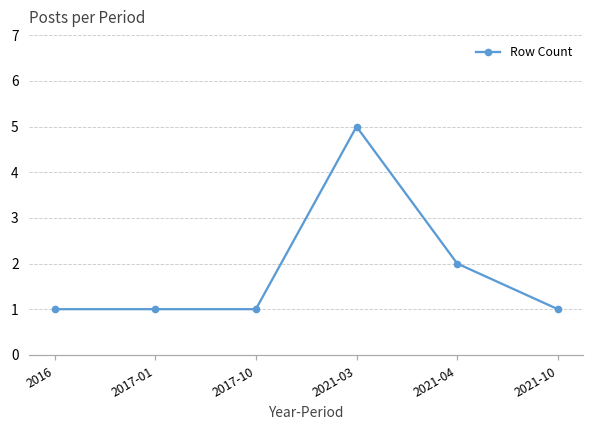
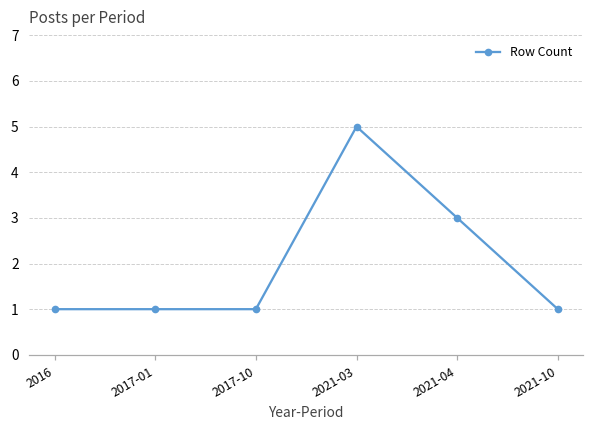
2021-04: 2 -> 3
